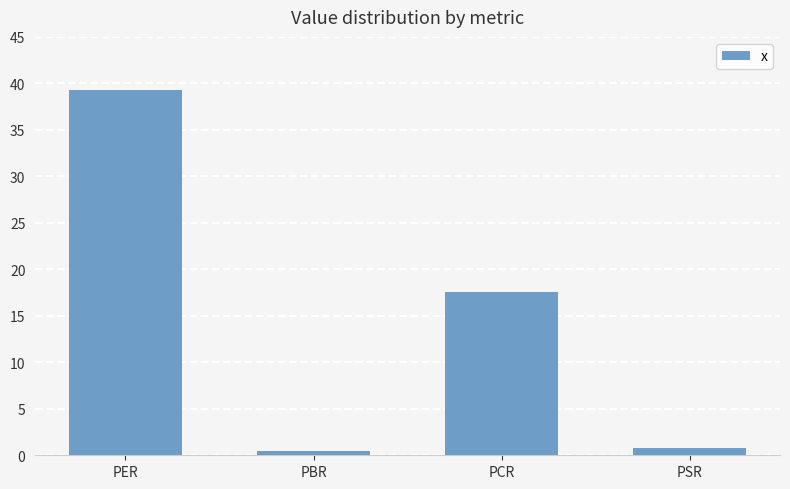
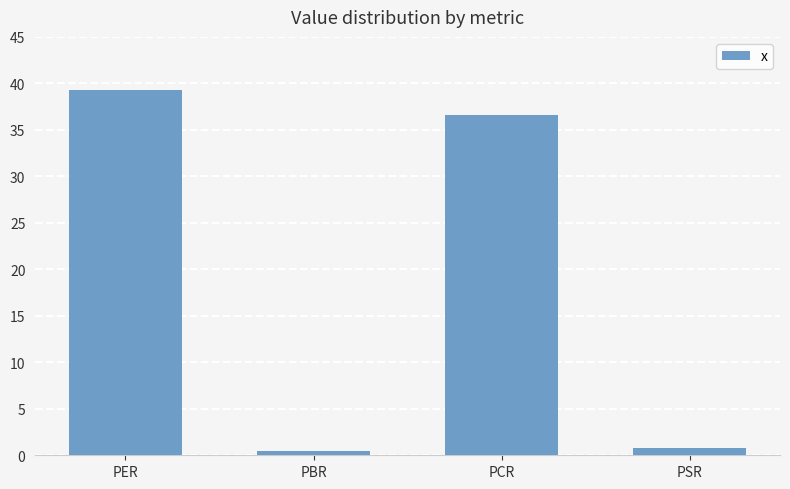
PCR: 18 -> 37
